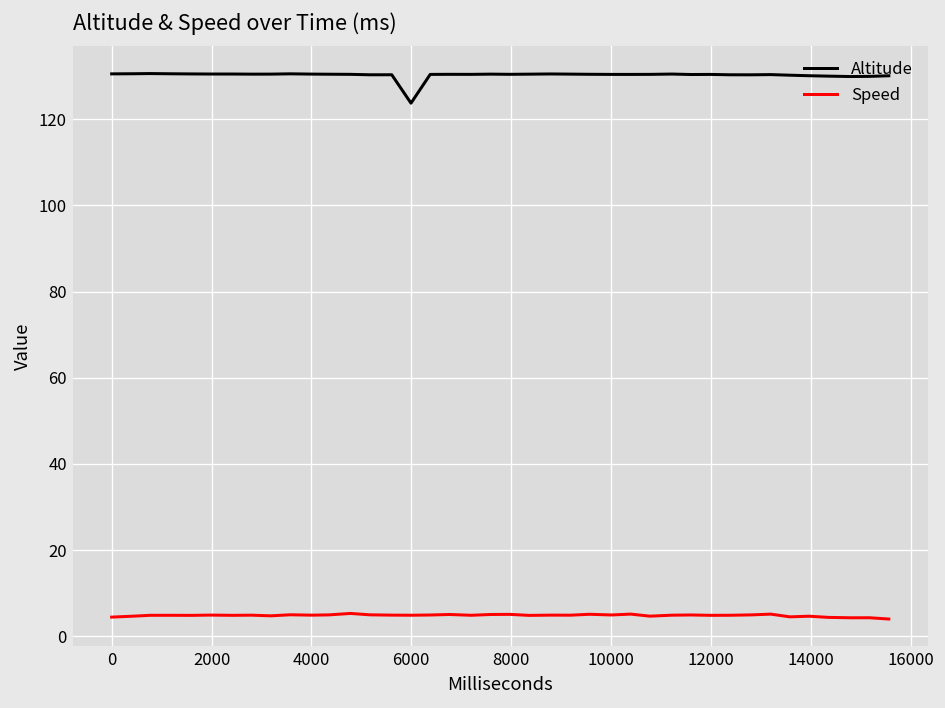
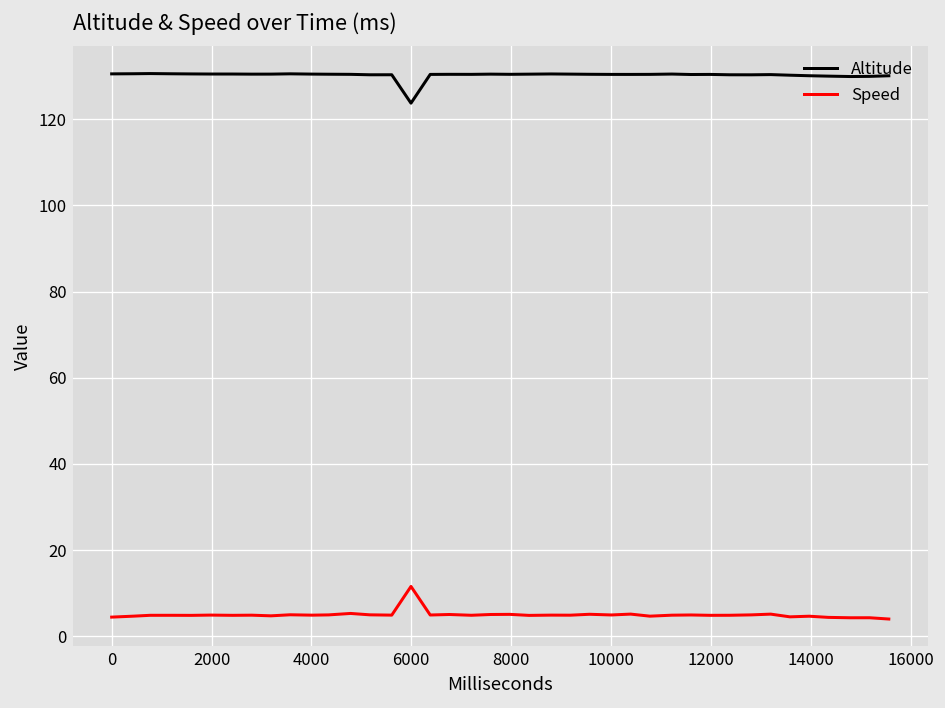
Speed, 6000: 5 -> 12
